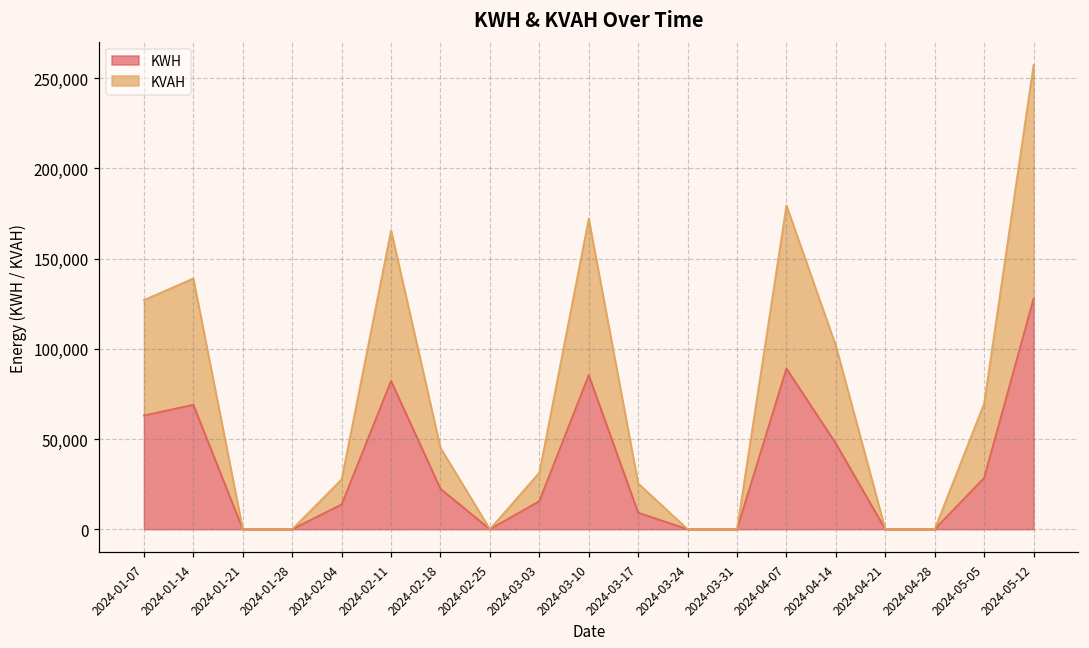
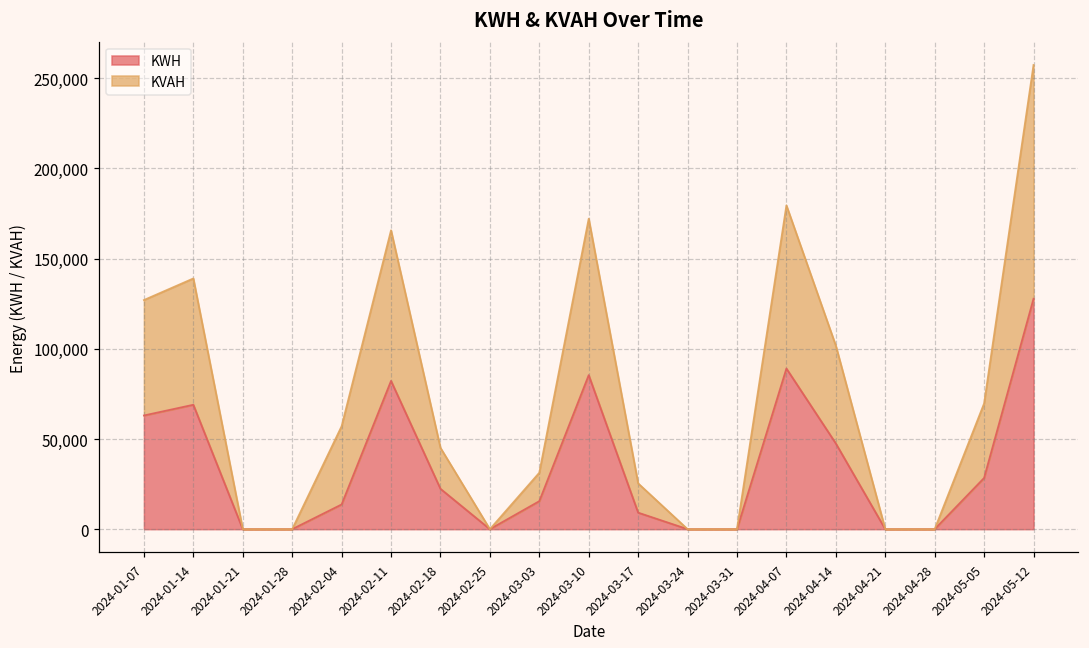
KVAH, 2024-02-04: 14,000 -> 43,000
